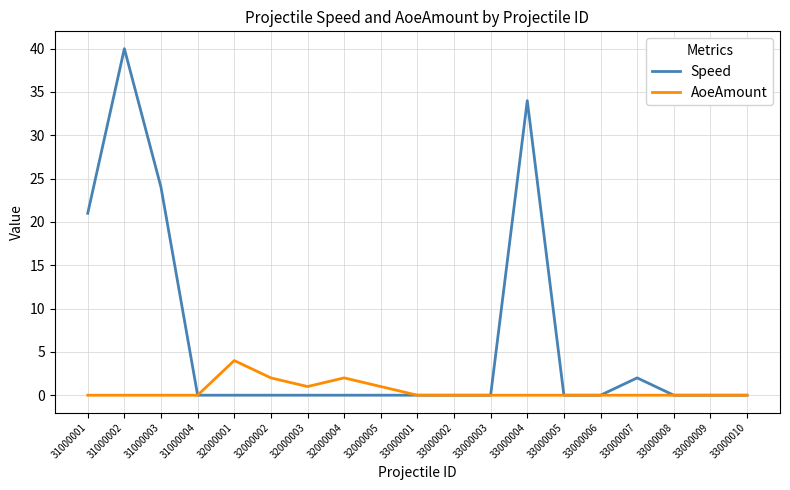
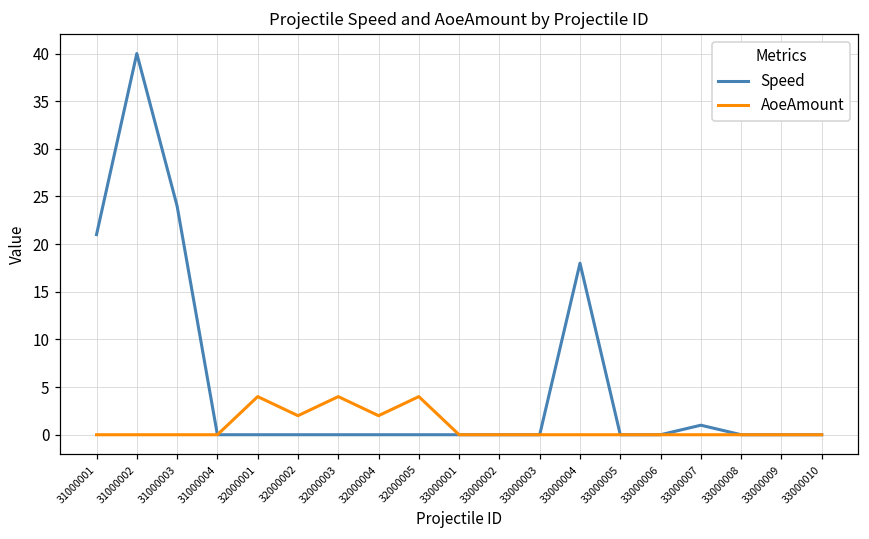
AoeAmount, 32000003: 1 -> 4
AoeAmount, 32000005: 1 -> 4
Speed, 33000004: 34 -> 18
Speed, 33000007: 2 -> 1
